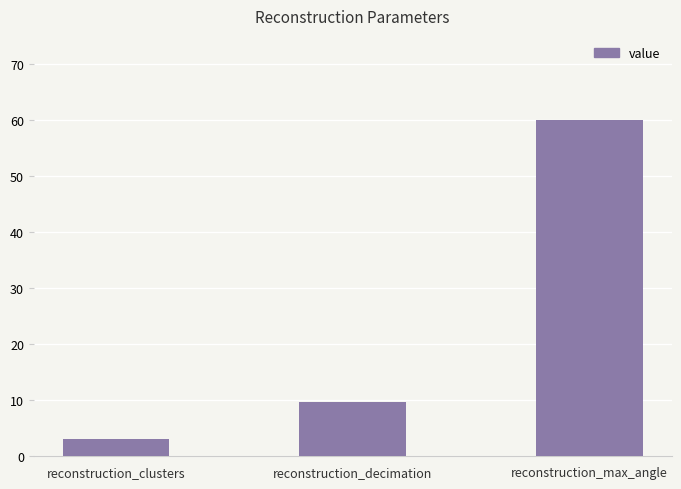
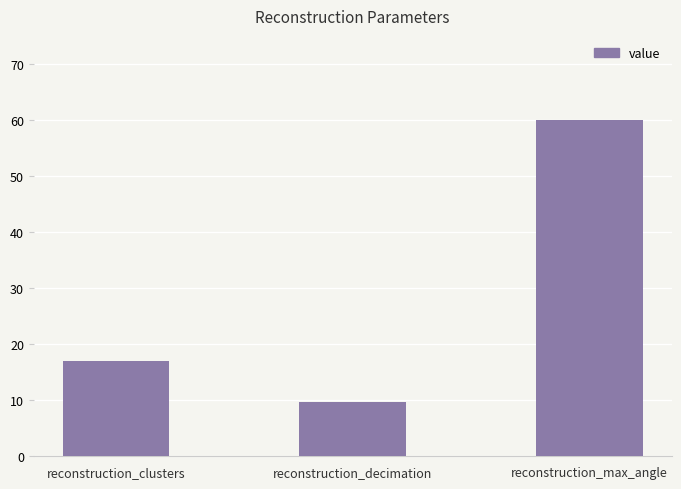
reconstruction_clusters: 3 -> 17
